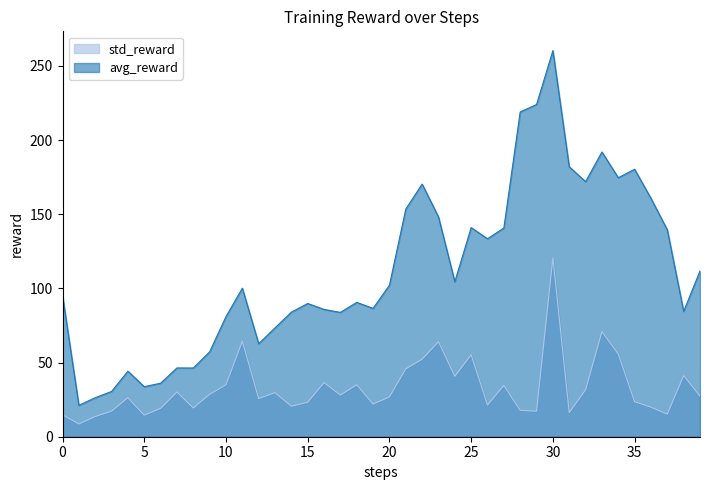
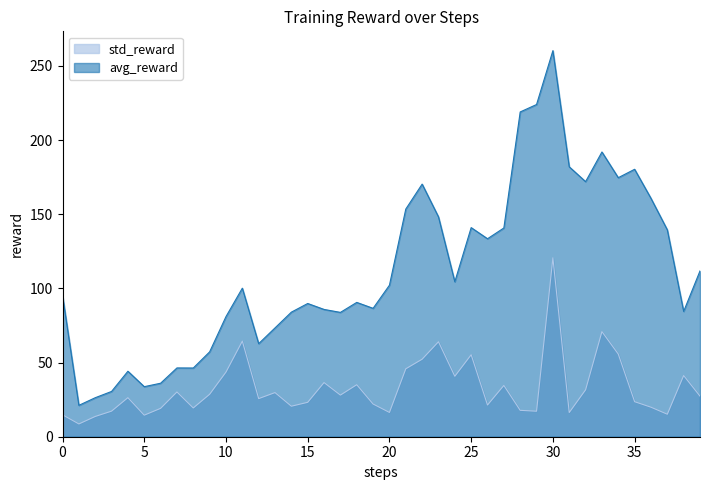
std_reward, 10: 35 -> 44
std_reward, 20: 27 -> 16
